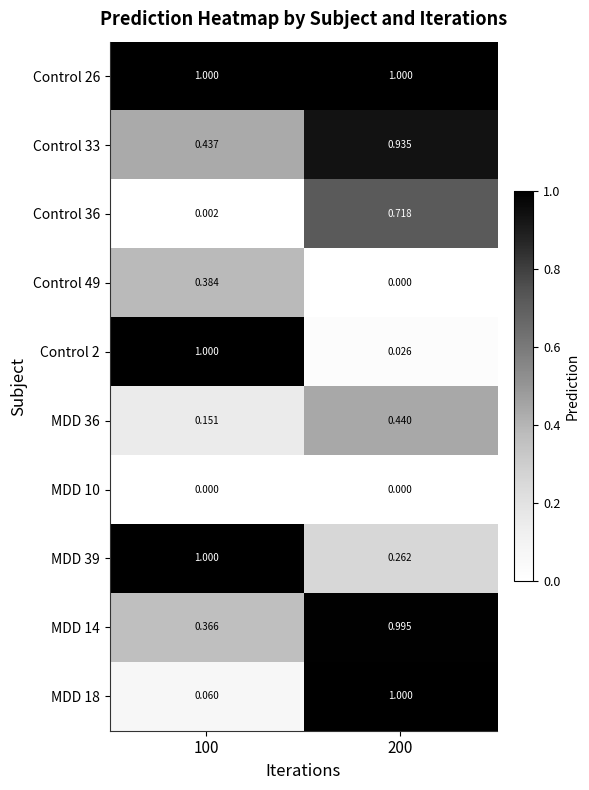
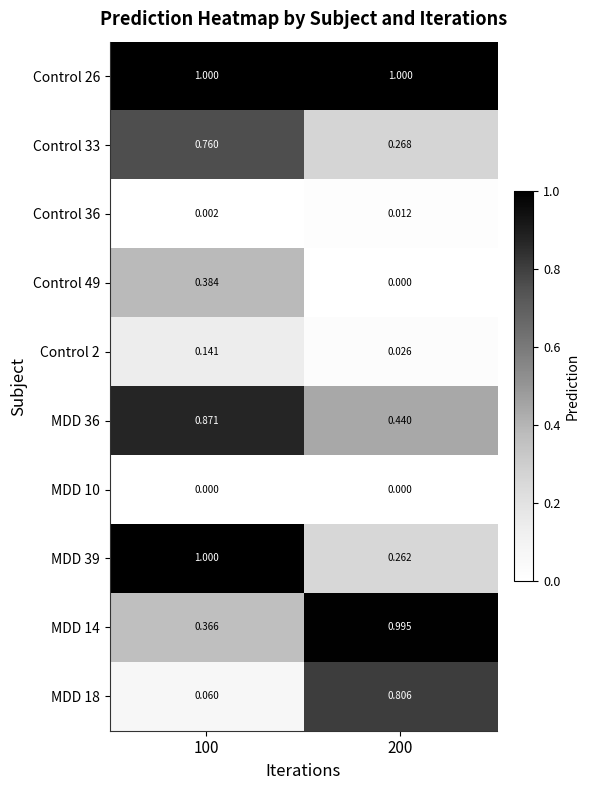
Control 33, 100: 0.437 -> 0.760
Control 33, 200: 0.935 -> 0.268
Control 36, 200: 0.718 -> 0.012
Control 2, 100: 1.000 -> 0.141
MDD 36, 100: 0.151 -> 0.871
MDD 18, 200: 1.000 -> 0.806
